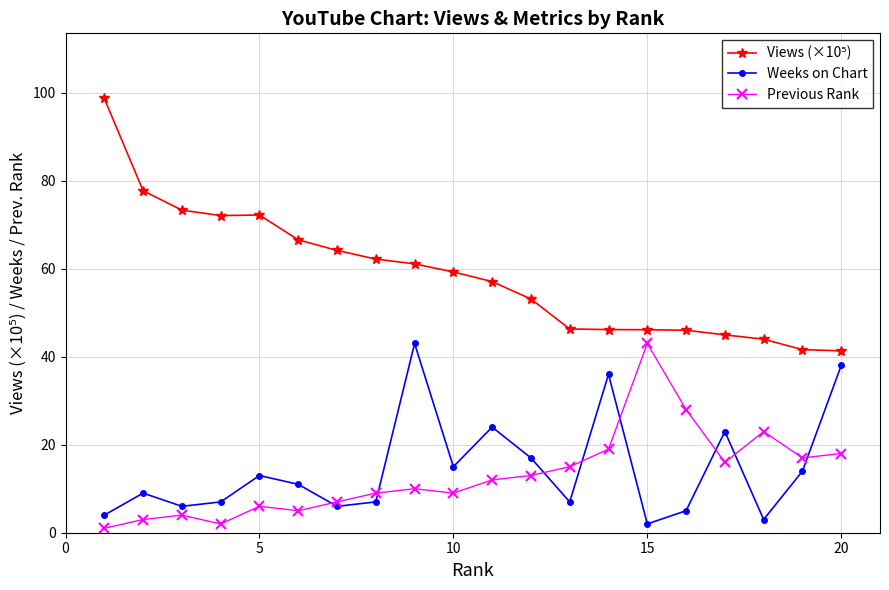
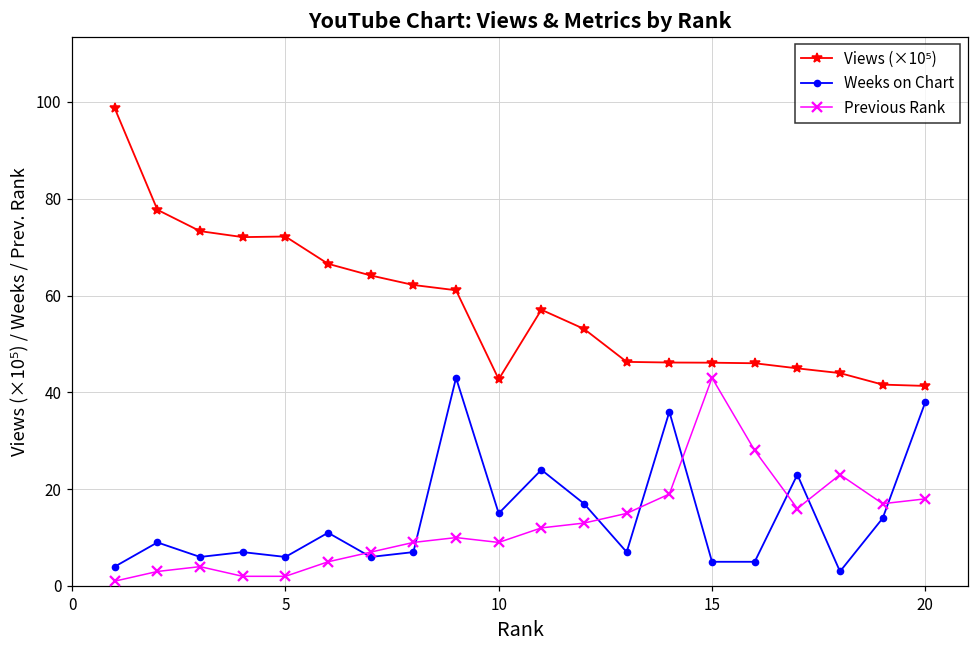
Weeks on Chart, 5: 13 -> 6
Previous Rank, 5: 6 -> 2
Views (×10⁵), 10: 59 -> 43
Weeks on Chart, 15: 2 -> 5
